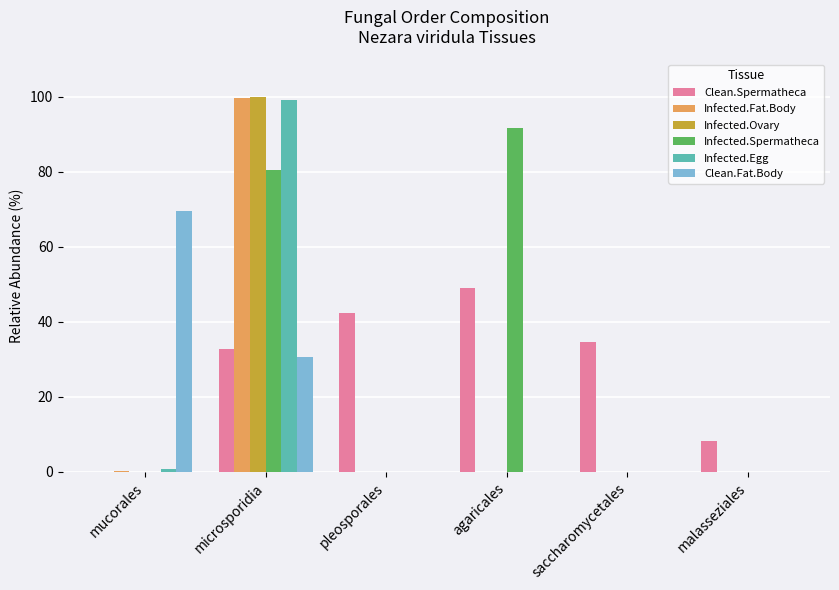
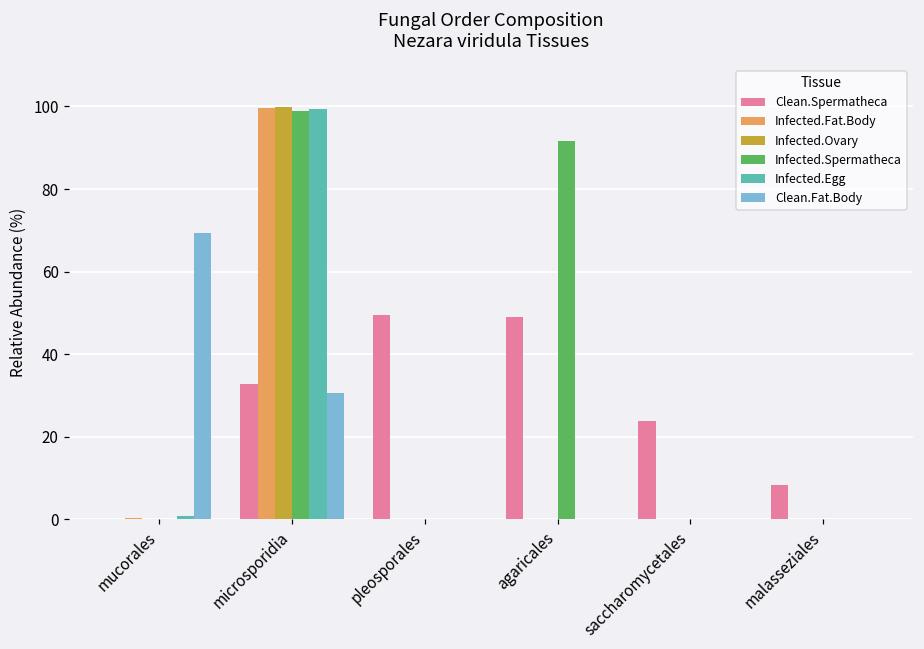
Infected.Spermatheca, microsporidia: 81 -> 99
Clean.Spermatheca, pleosporales: 42 -> 49
Clean.Spermatheca, saccharomycetales: 35 -> 24
